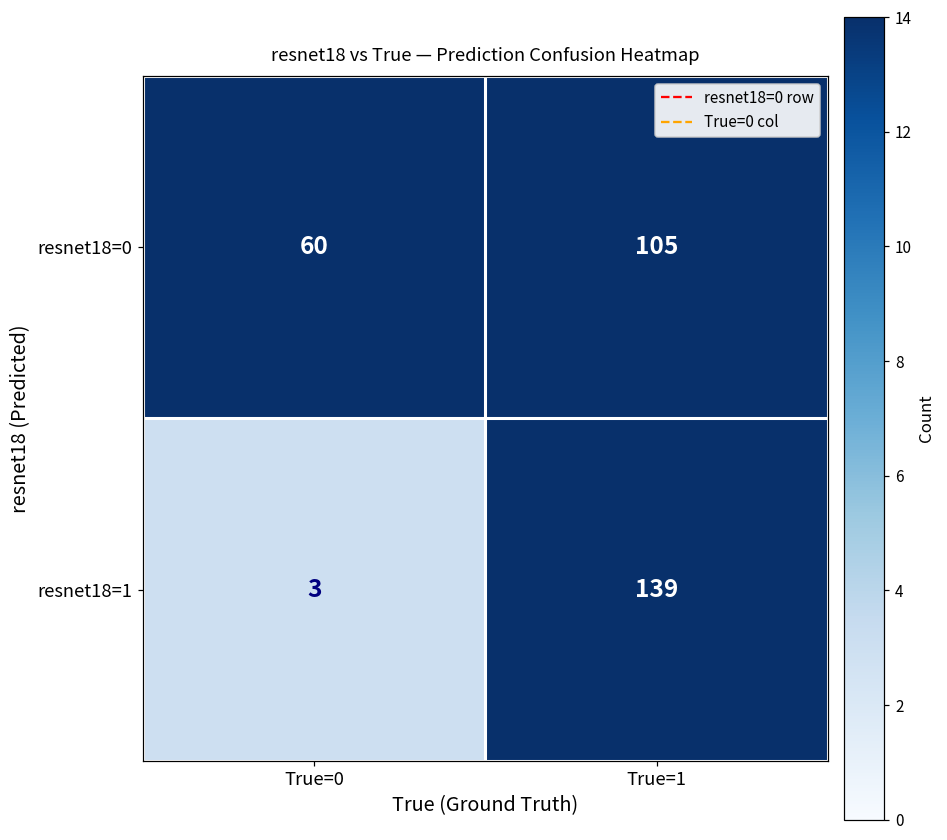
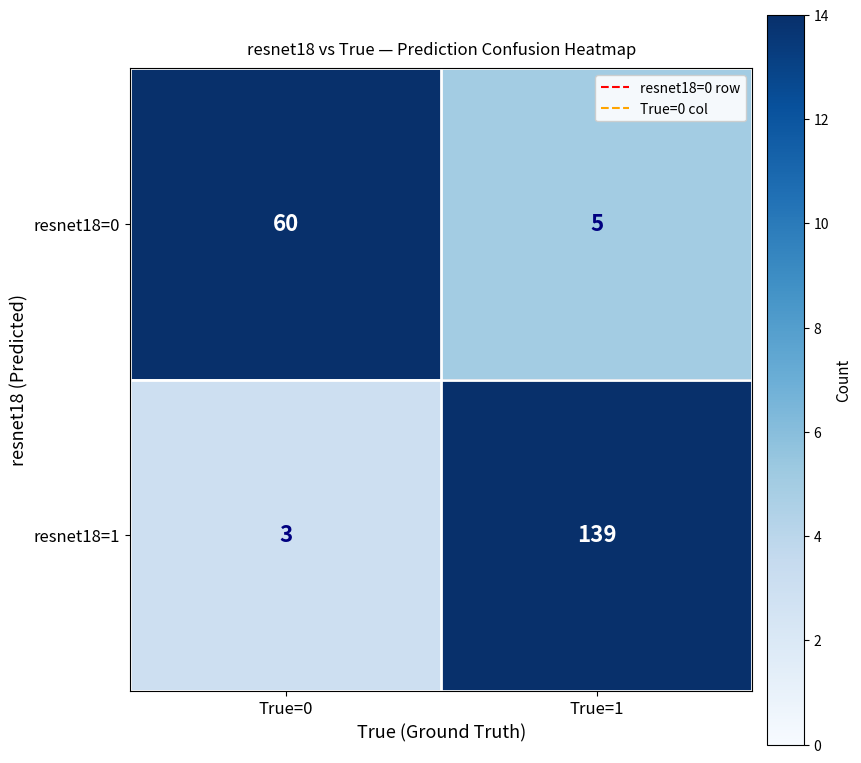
resnet18=0, True=1: 105 -> 5
